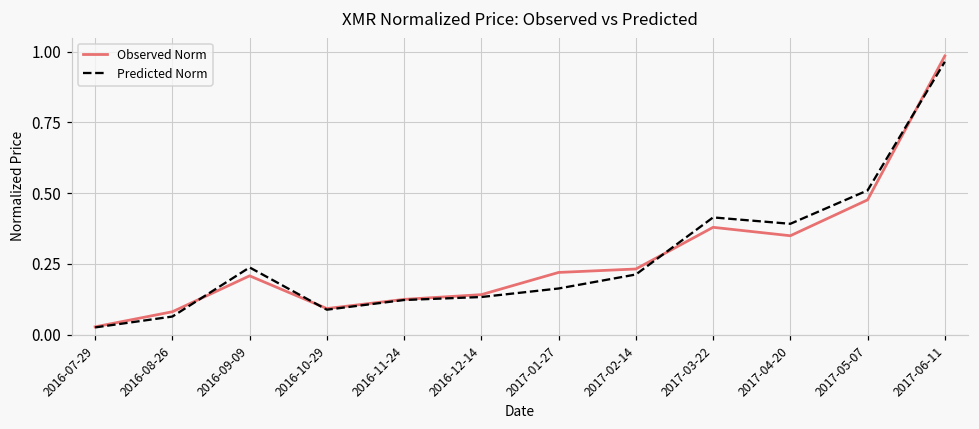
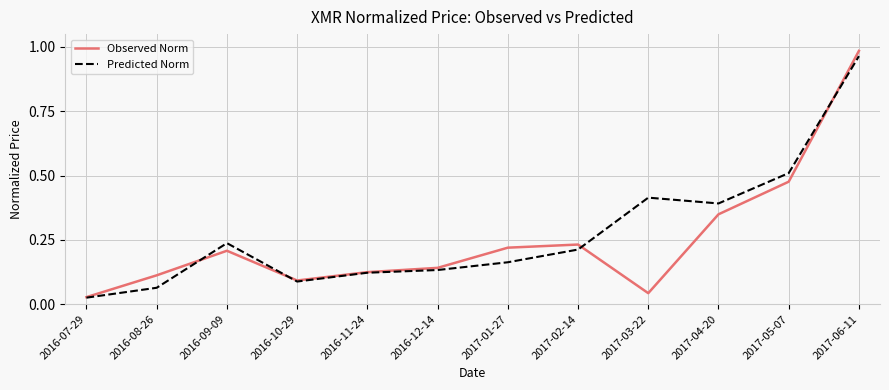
Observed Norm, 2016-08-26: 0.08 -> 0.11
Observed Norm, 2017-03-22: 0.38 -> 0.04
